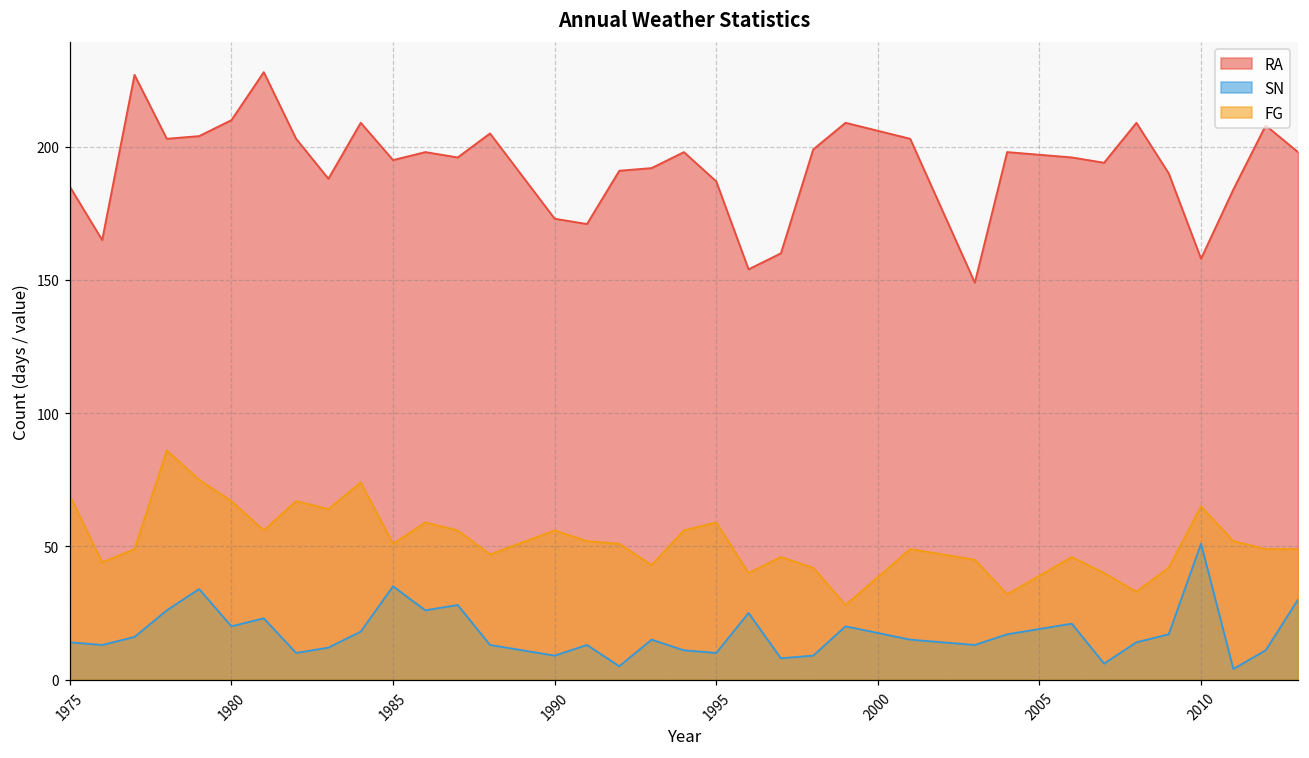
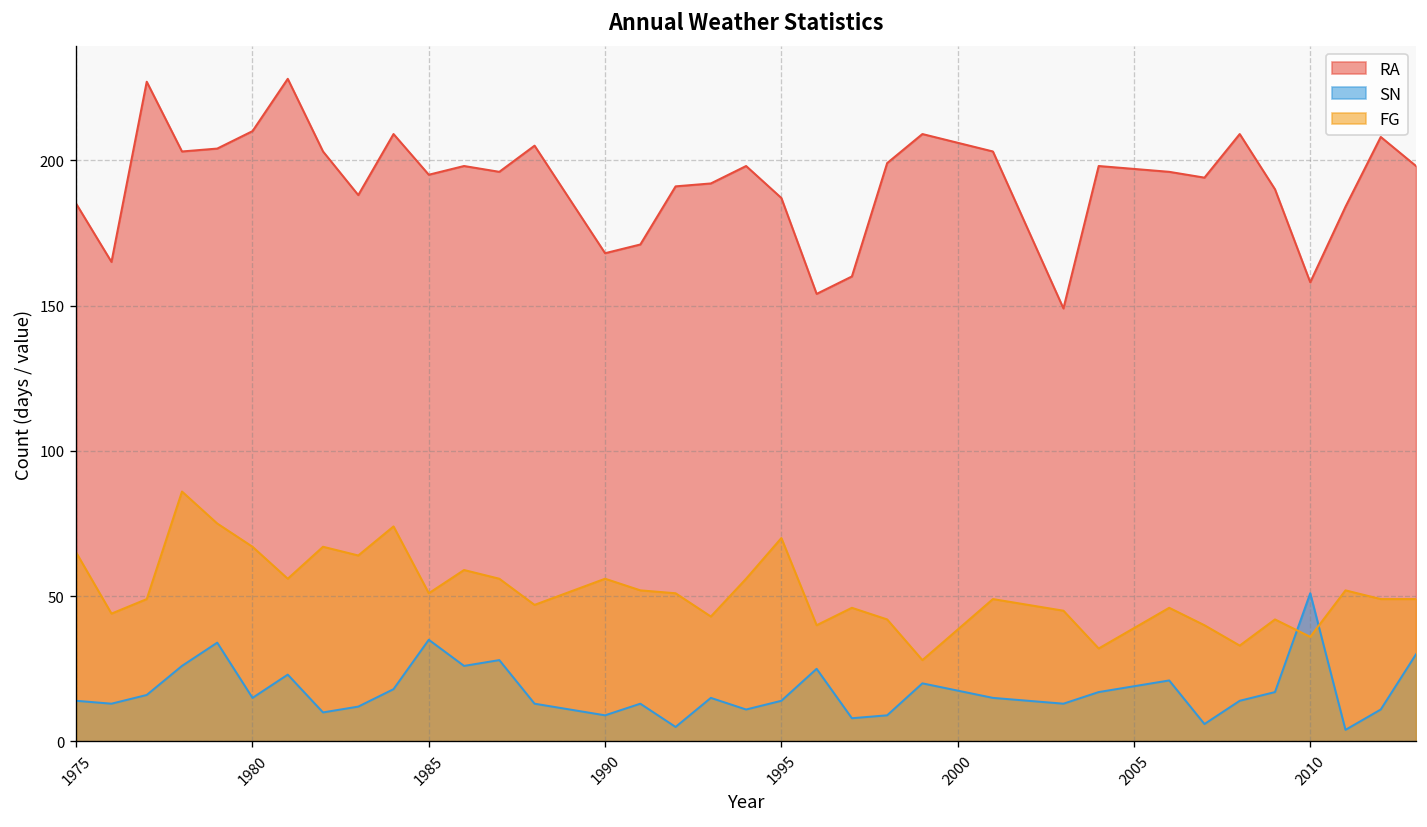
FG, 1975: 69 -> 65
SN, 1980: 20 -> 15
RA, 1990: 173 -> 168
SN, 1995: 10 -> 14
FG, 1995: 59 -> 70
FG, 2010: 65 -> 36
